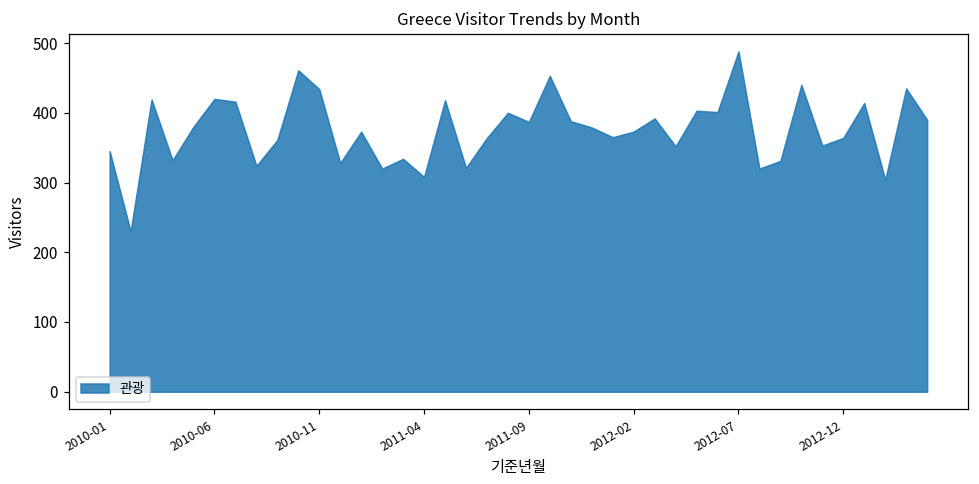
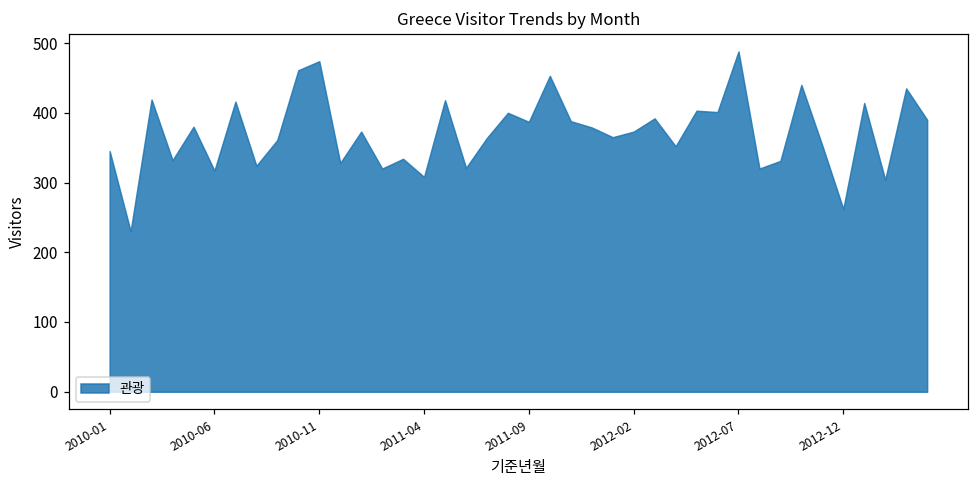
2010-06: 420 -> 320
2010-11: 430 -> 470
2012-12: 360 -> 260
